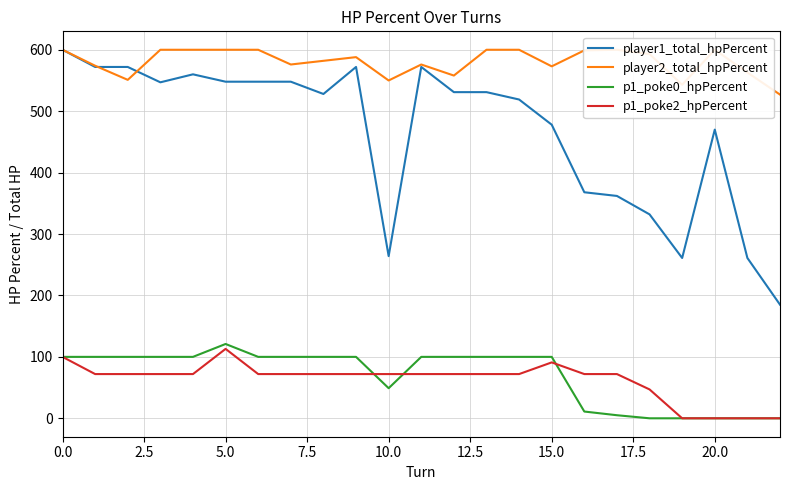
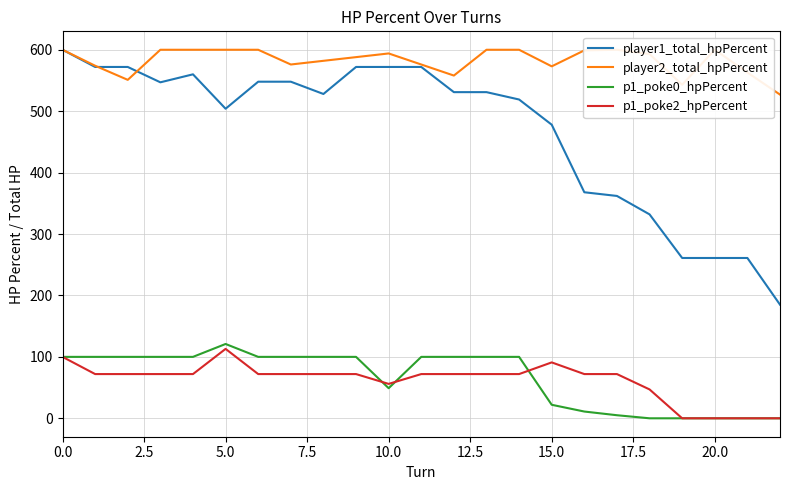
player1_total_hpPercent, 5.0: 550 -> 500
player1_total_hpPercent, 10.0: 260 -> 570
player2_total_hpPercent, 10.0: 550 -> 590
p1_poke2_hpPercent, 10.0: 70 -> 60
p1_poke0_hpPercent, 15.0: 100 -> 20
player1_total_hpPercent, 20.0: 470 -> 260
